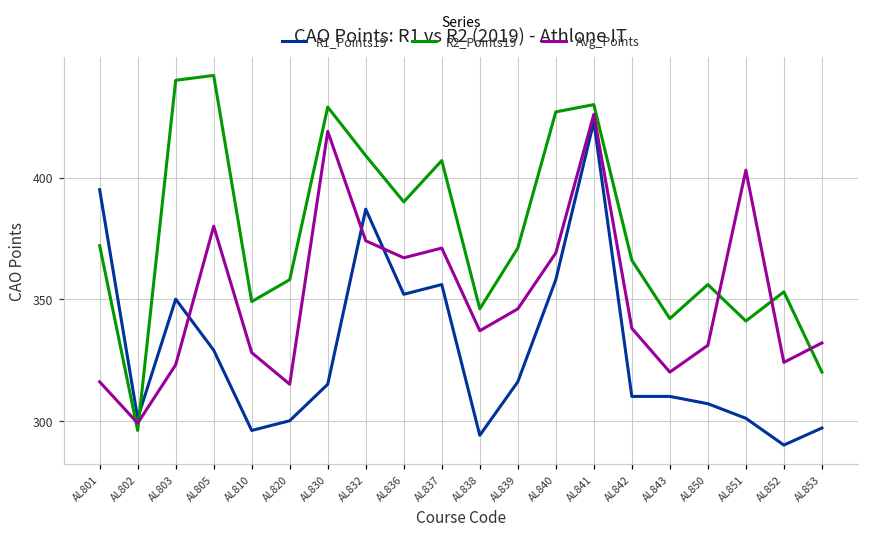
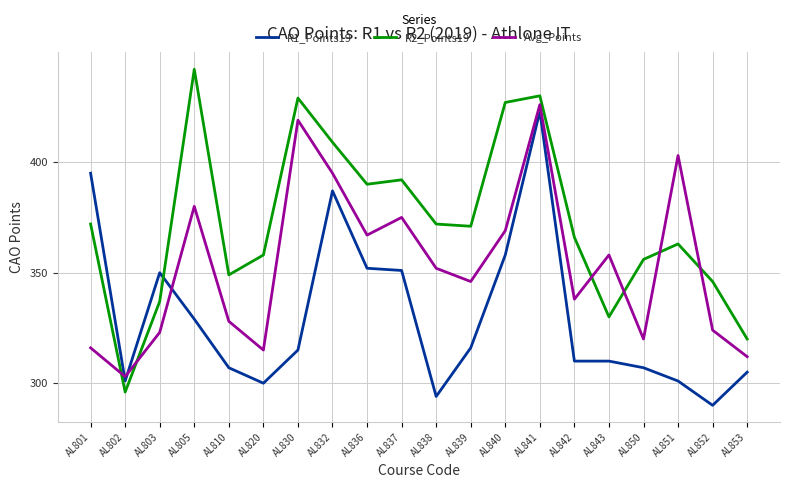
Avg_Points, AL802: 299 -> 303
R2_Points19, AL803: 440 -> 337
R1_Points19, AL810: 296 -> 307
Avg_Points, AL832: 374 -> 395
R1_Points19, AL837: 356 -> 351
R2_Points19, AL837: 407 -> 392
Avg_Points, AL837: 371 -> 375
R2_Points19, AL838: 346 -> 372
Avg_Points, AL838: 337 -> 352
R2_Points19, AL843: 342 -> 330
Avg_Points, AL843: 320 -> 358
Avg_Points, AL850: 331 -> 320
R2_Points19, AL851: 341 -> 363
R2_Points19, AL852: 353 -> 346
R1_Points19, AL853: 297 -> 305
Avg_Points, AL853: 332 -> 312
